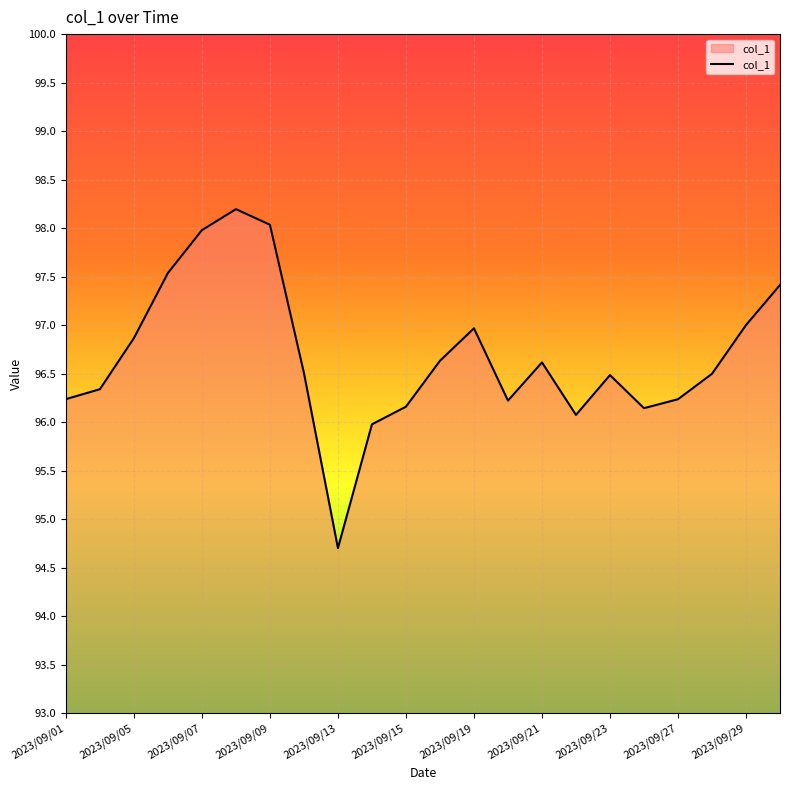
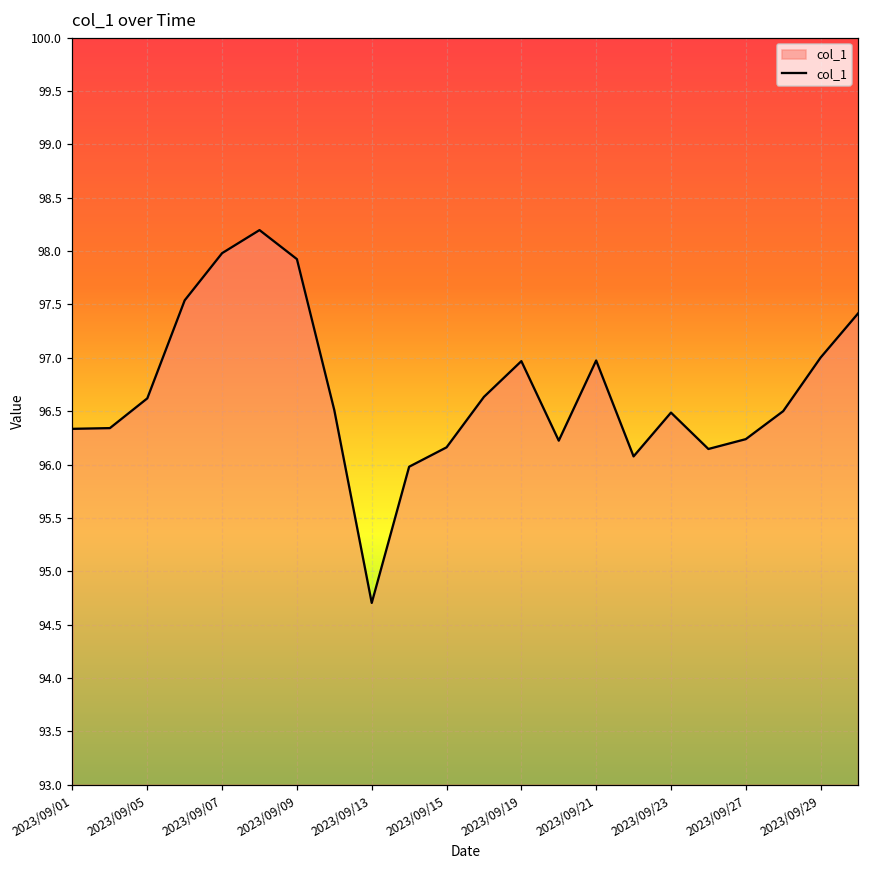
2023/09/01: 96.2 -> 96.3
2023/09/05: 96.9 -> 96.6
2023/09/09: 98.0 -> 97.9
2023/09/21: 96.6 -> 97.0
